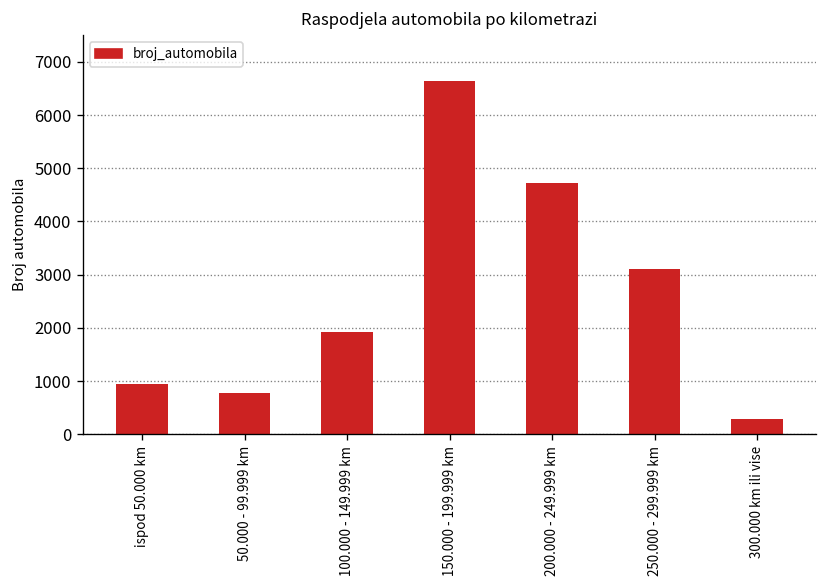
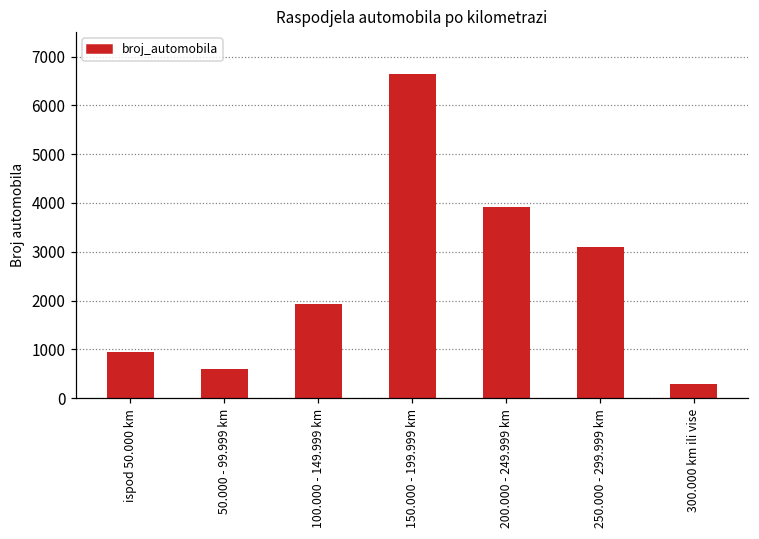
50.000 - 99.999 km: 800 -> 600
200.000 - 249.999 km: 4700 -> 3900
